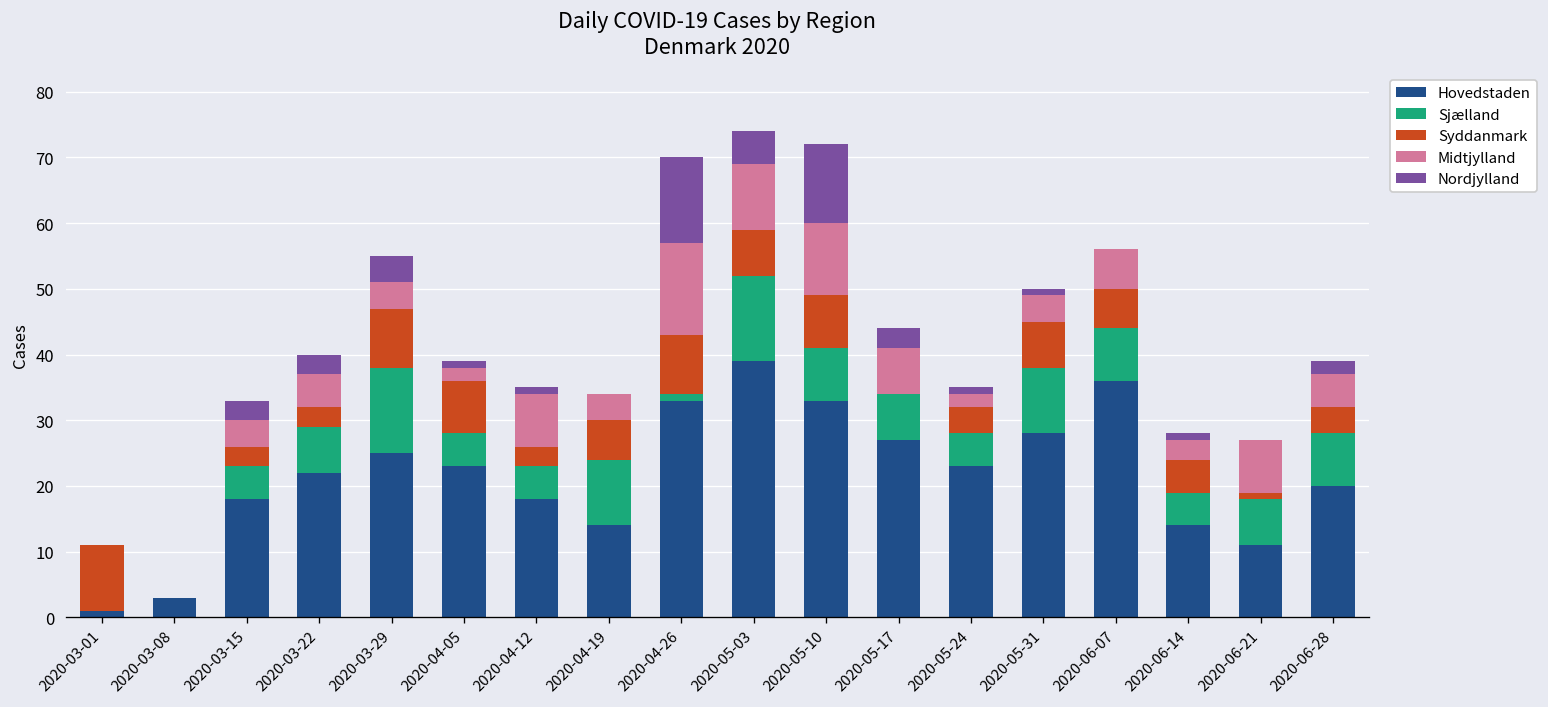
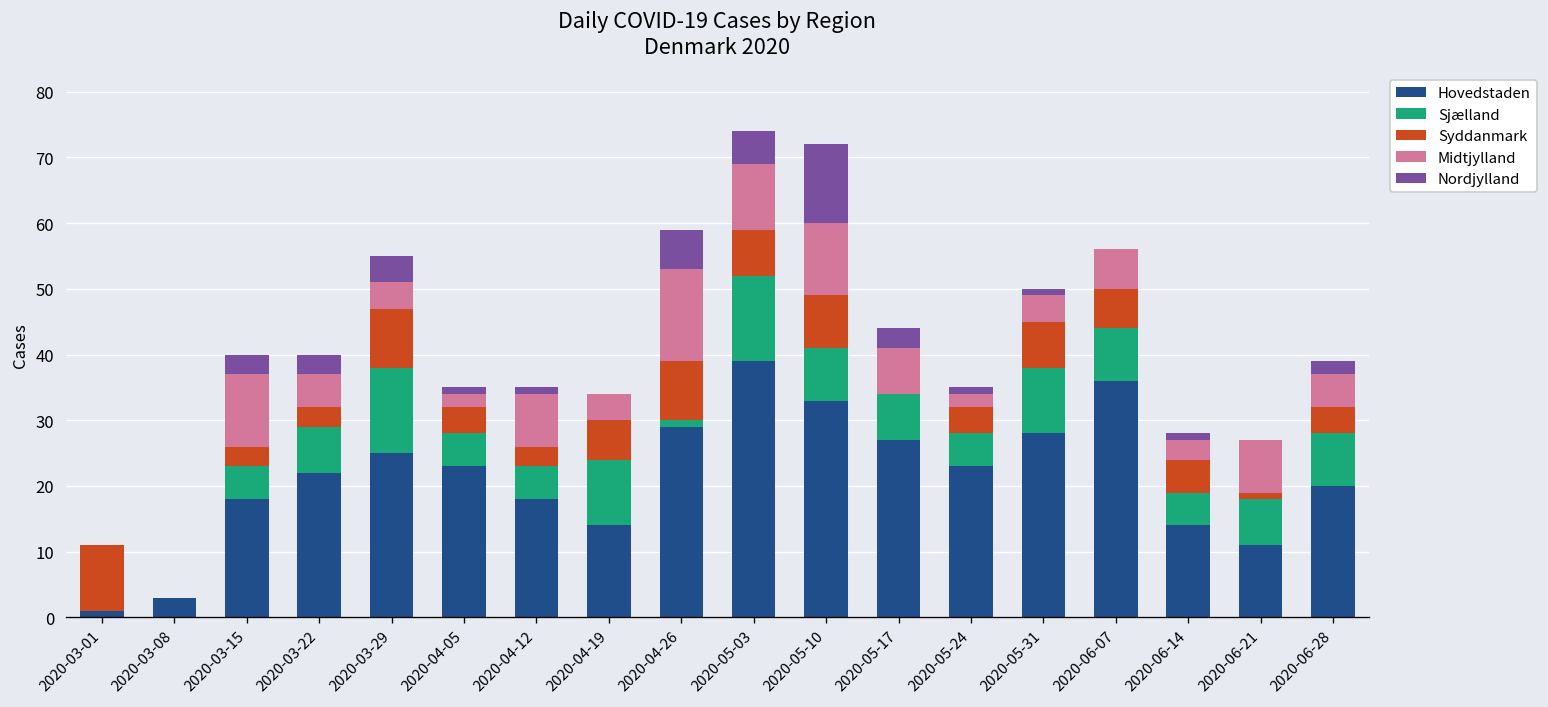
Midtjylland, 2020-03-15: 4 -> 11
Syddanmark, 2020-04-05: 8 -> 4
Hovedstaden, 2020-04-26: 33 -> 29
Nordjylland, 2020-04-26: 13 -> 6
